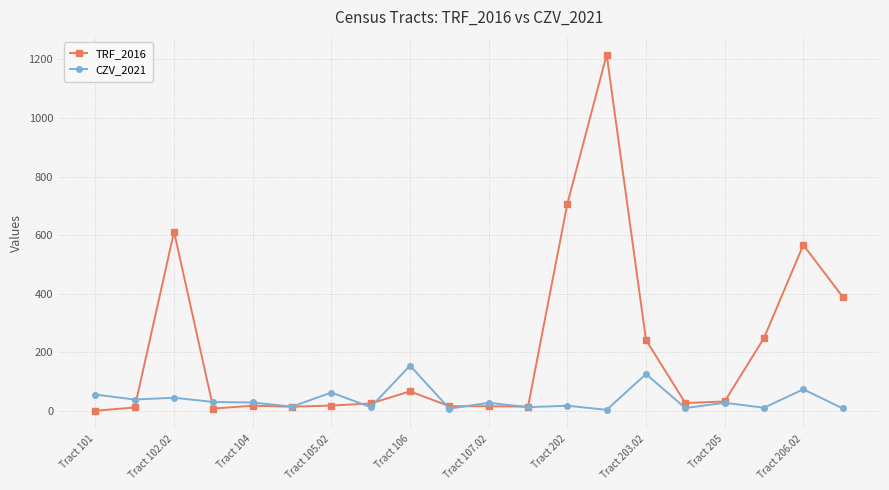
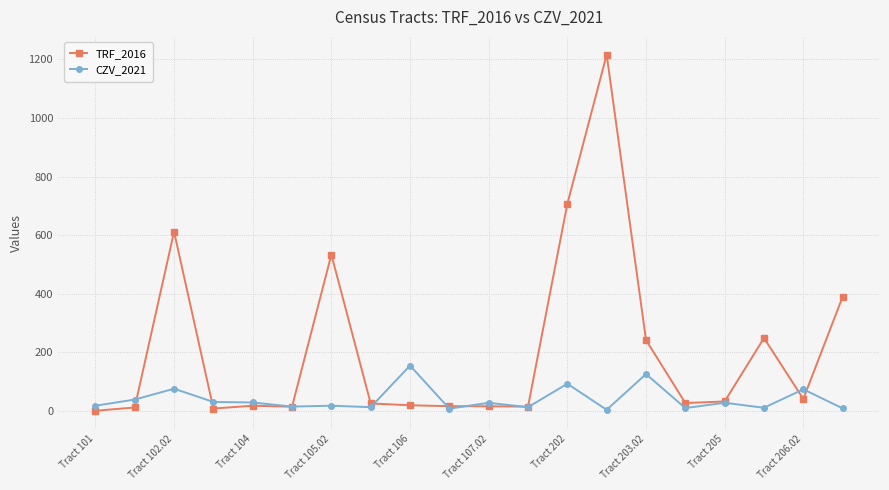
CZV_2021, Tract 101: 60 -> 20
CZV_2021, Tract 102.02: 50 -> 80
TRF_2016, Tract 105.02: 20 -> 530
CZV_2021, Tract 105.02: 60 -> 20
TRF_2016, Tract 106: 70 -> 20
CZV_2021, Tract 202: 20 -> 90
TRF_2016, Tract 206.02: 570 -> 40
